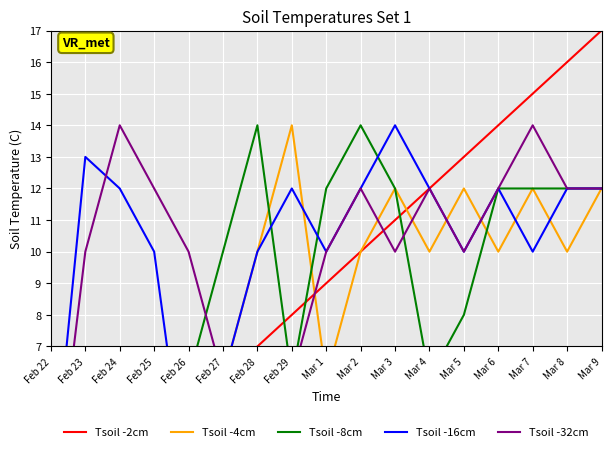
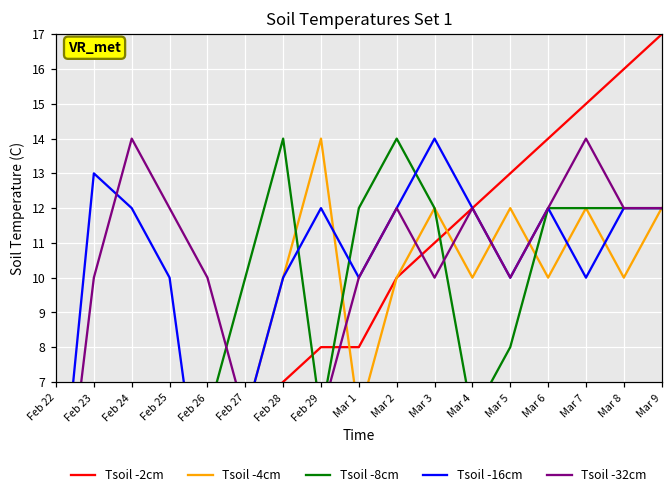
Tsoil -2cm, Mar 1: 9 -> 8
